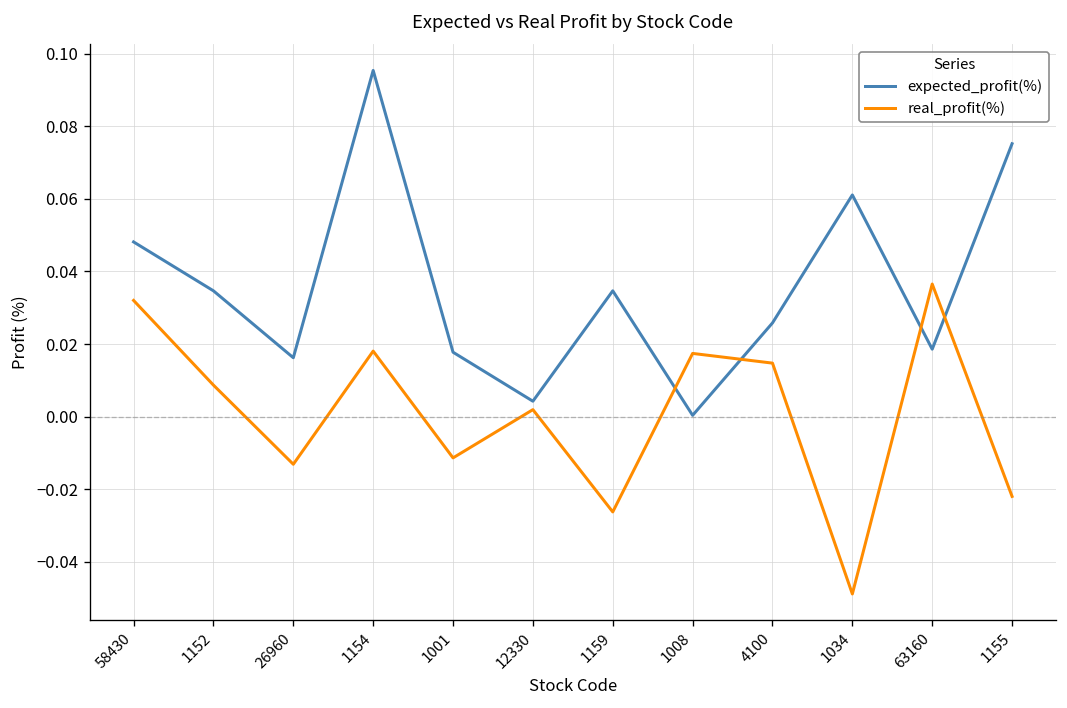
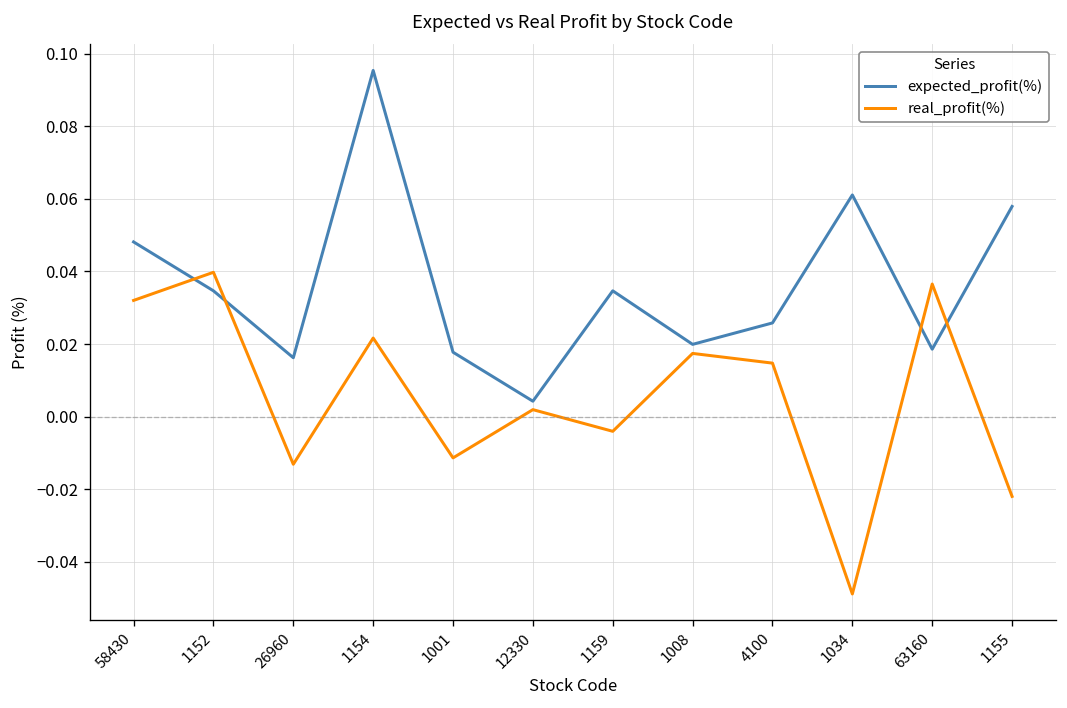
real_profit(%), 1152: 0.009 -> 0.040
real_profit(%), 1154: 0.018 -> 0.022
real_profit(%), 1159: -0.026 -> -0.004
expected_profit(%), 1008: 0.000 -> 0.020
expected_profit(%), 1155: 0.075 -> 0.058
